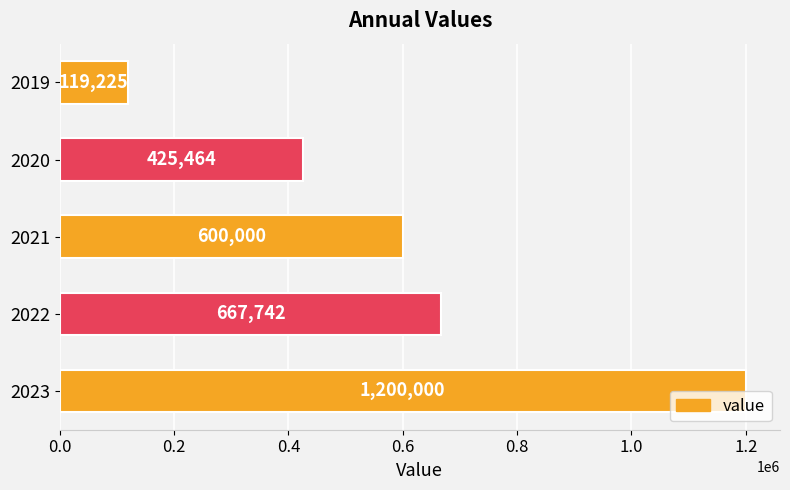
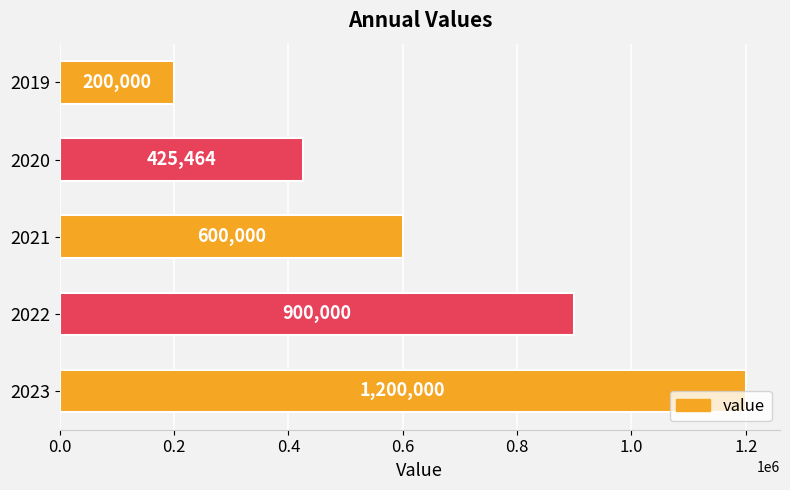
2019: 119,225 -> 200,000
2022: 667,742 -> 900,000
